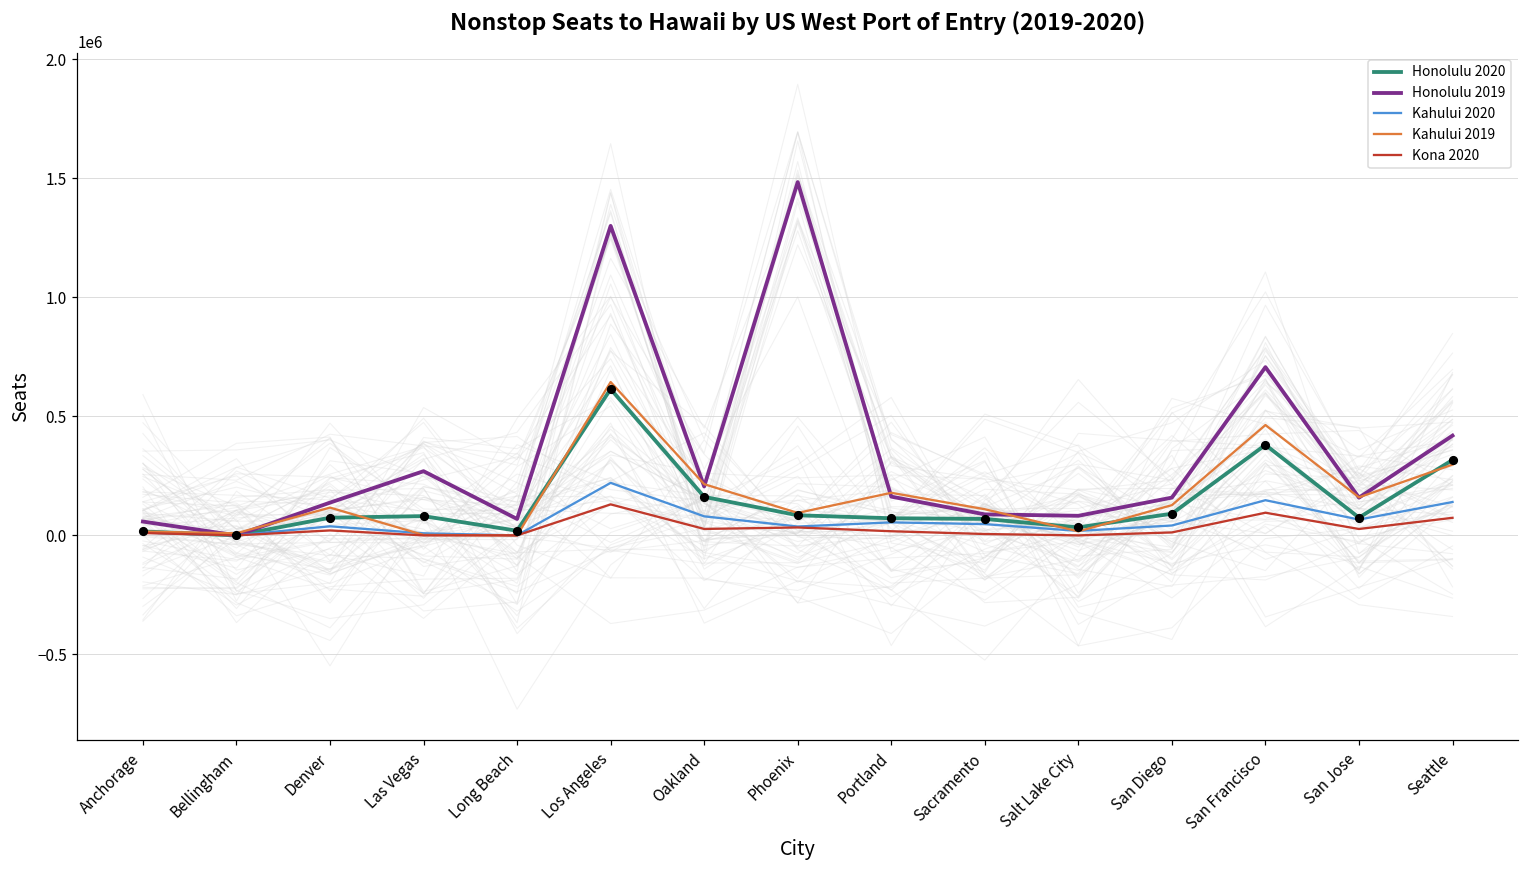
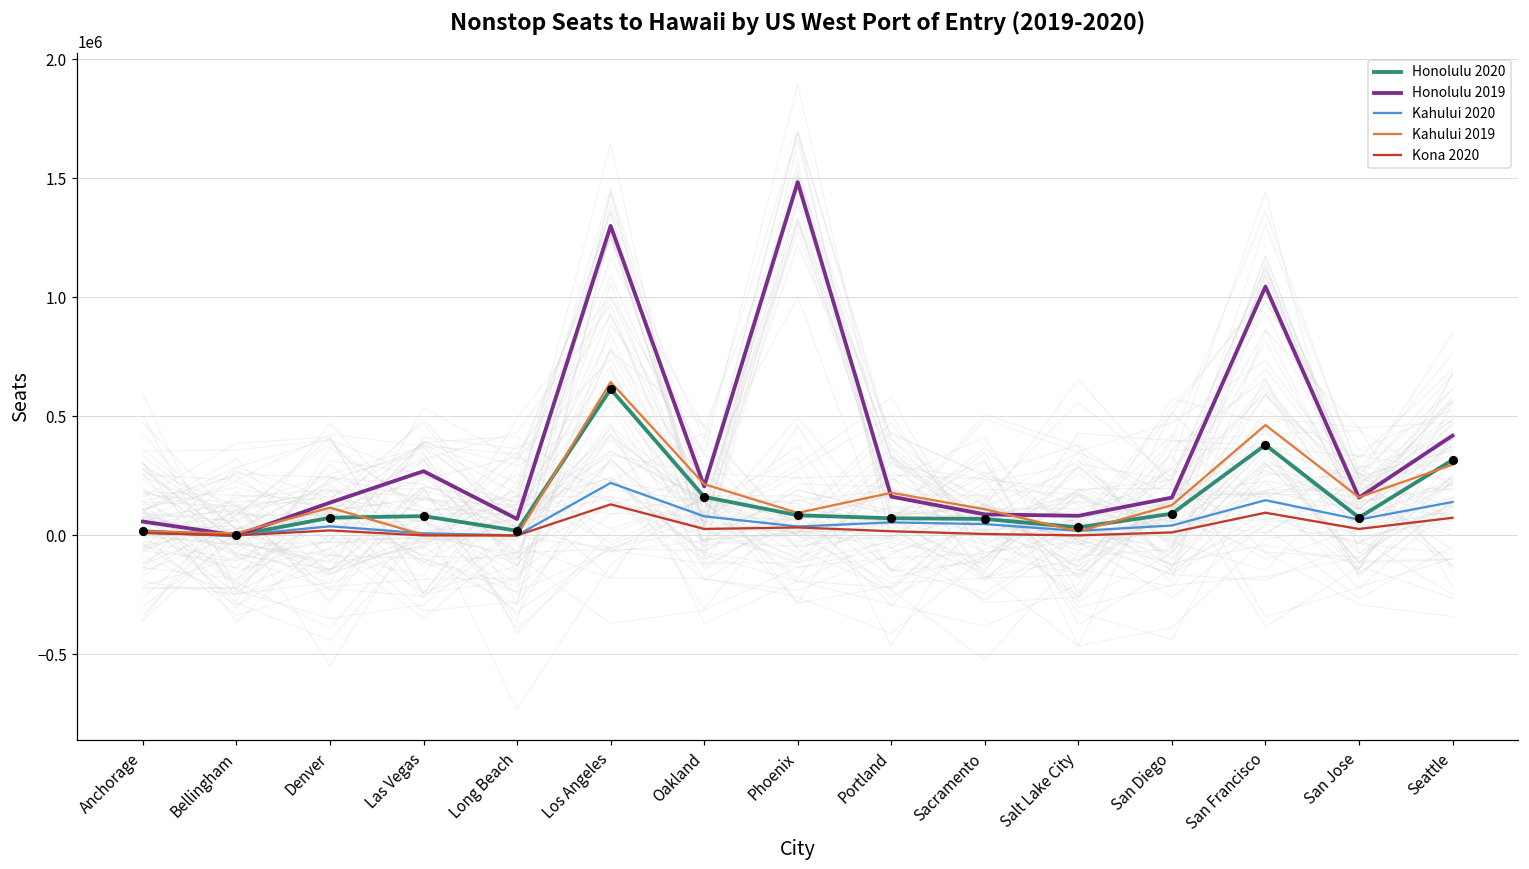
Honolulu 2019, San Francisco: 710000 -> 1040000
